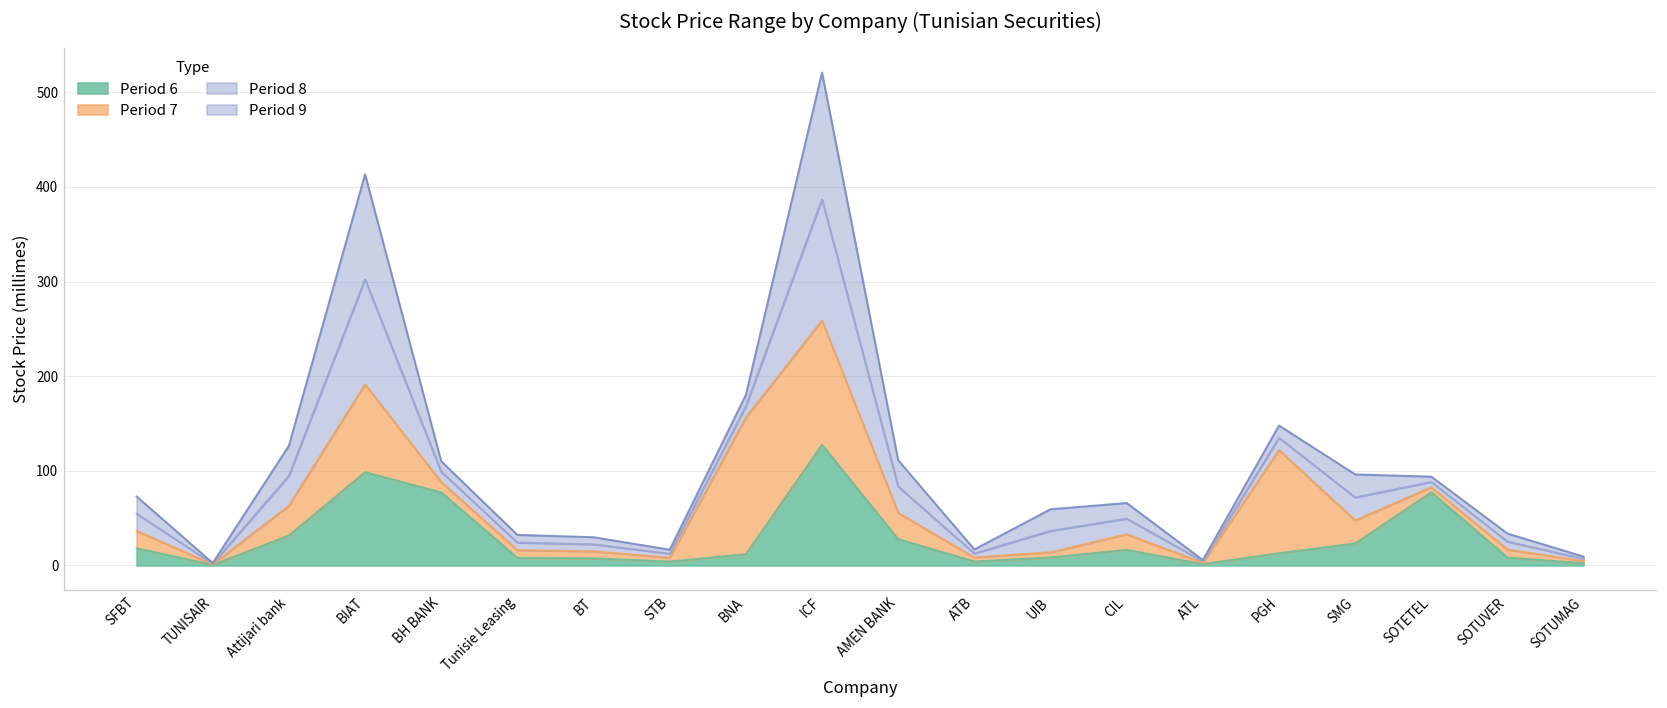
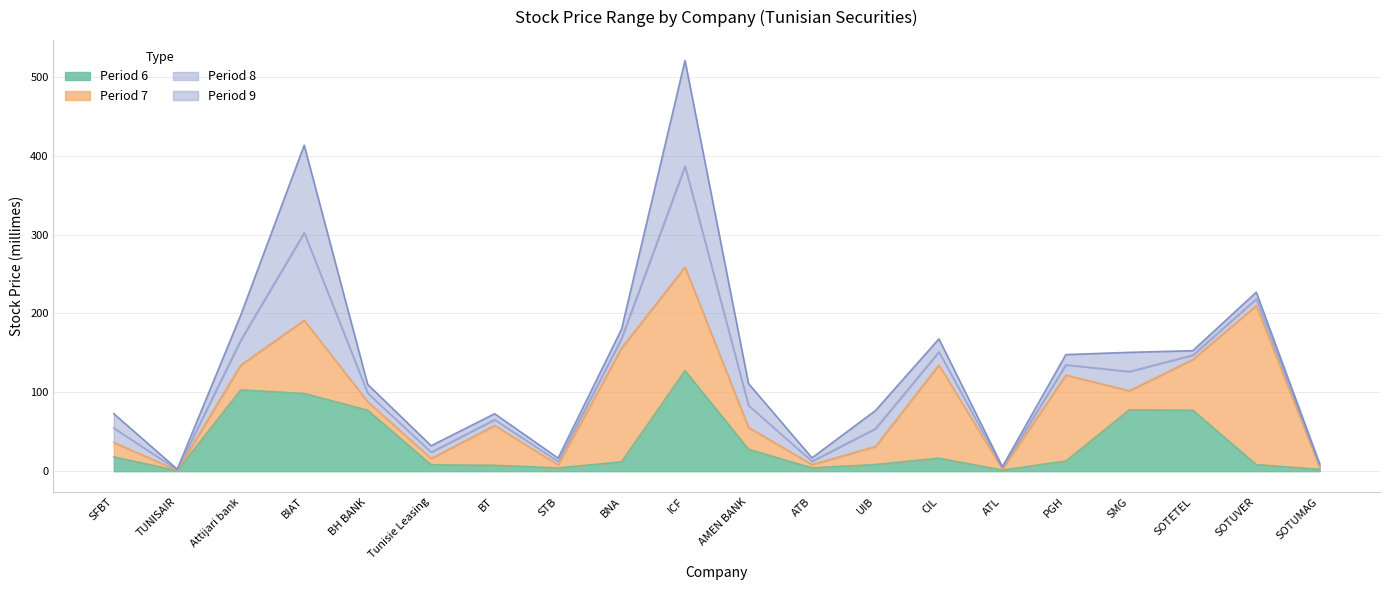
Period 6, Attijari bank: 30 -> 100
Period 7, BT: 10 -> 50
Period 7, UIB: 10 -> 20
Period 7, CIL: 20 -> 120
Period 6, SMG: 20 -> 80
Period 7, SOTETEL: 10 -> 60
Period 7, SOTUVER: 10 -> 200
